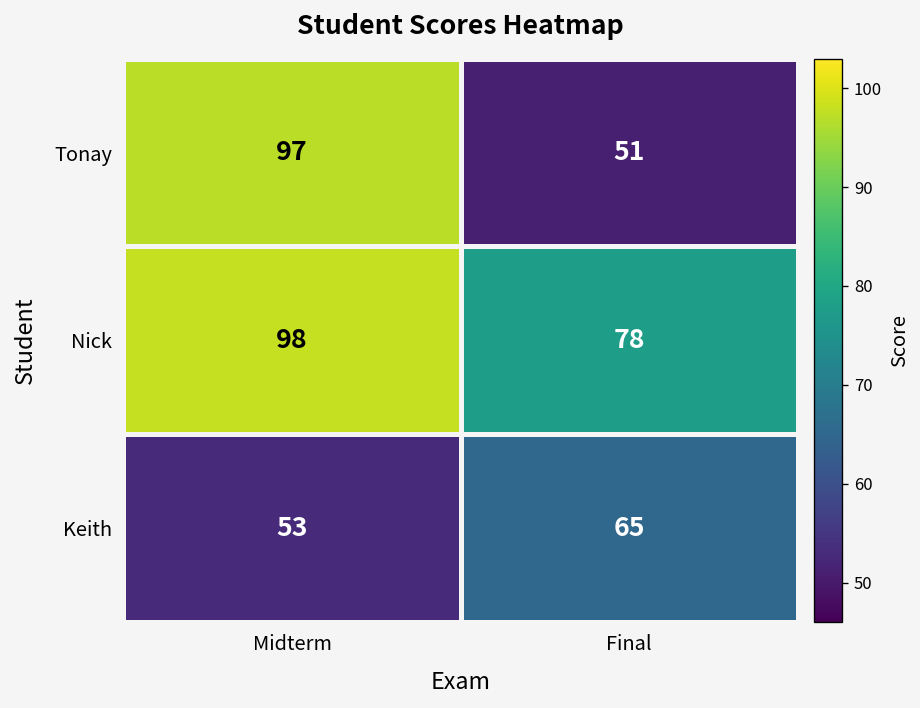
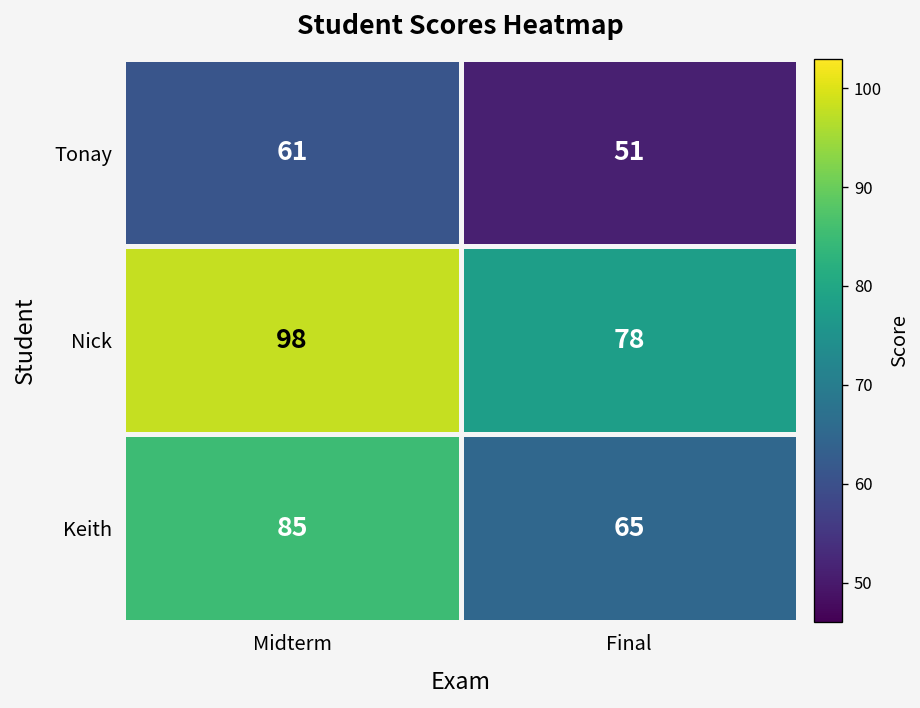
Tonay, Midterm: 97 -> 61
Keith, Midterm: 53 -> 85
